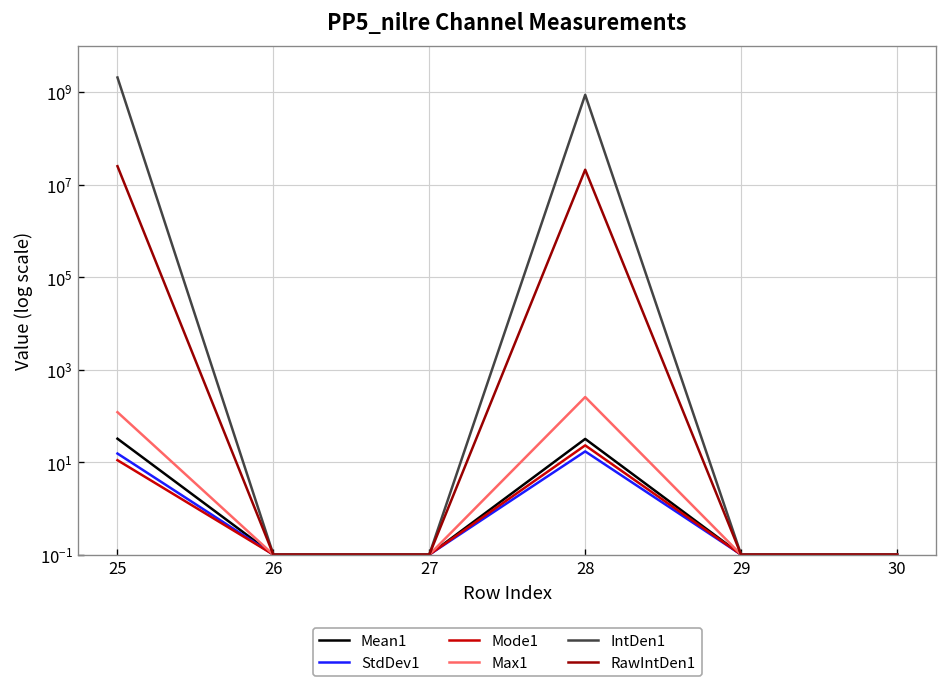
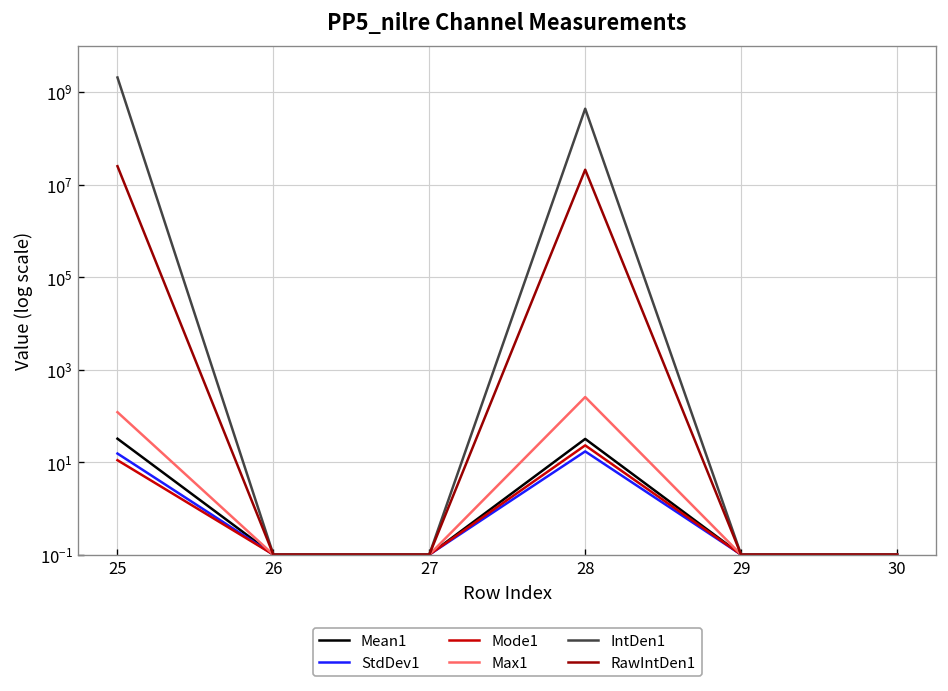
IntDen1, 28: 900000000 -> 400000000
